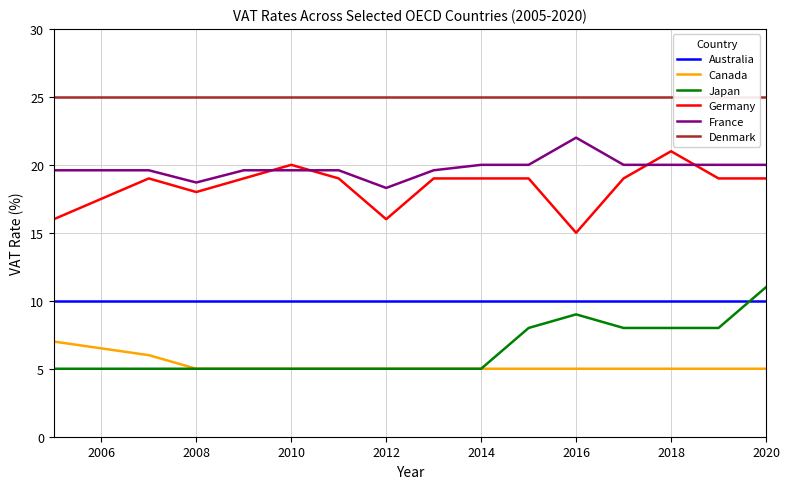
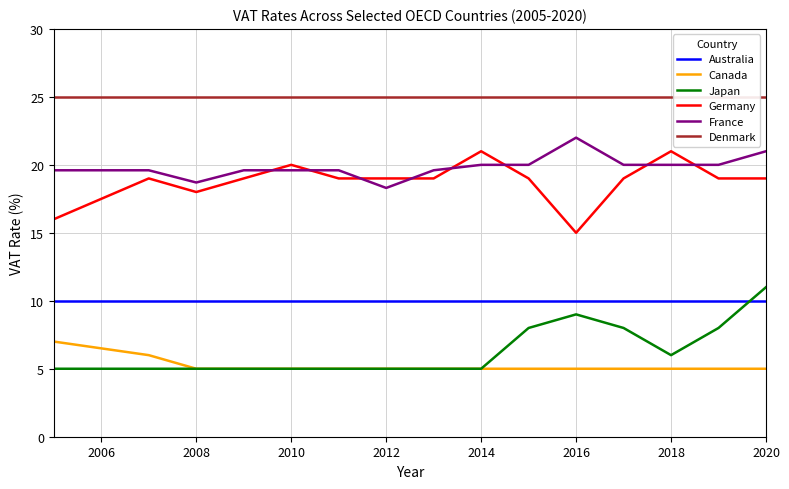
Germany, 2012: 16 -> 19
Germany, 2014: 19 -> 21
Japan, 2018: 8 -> 6
France, 2020: 20 -> 21
